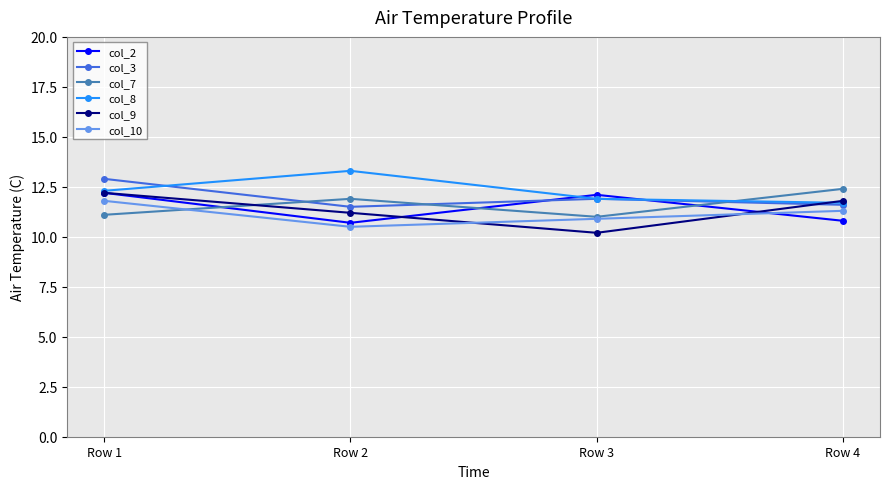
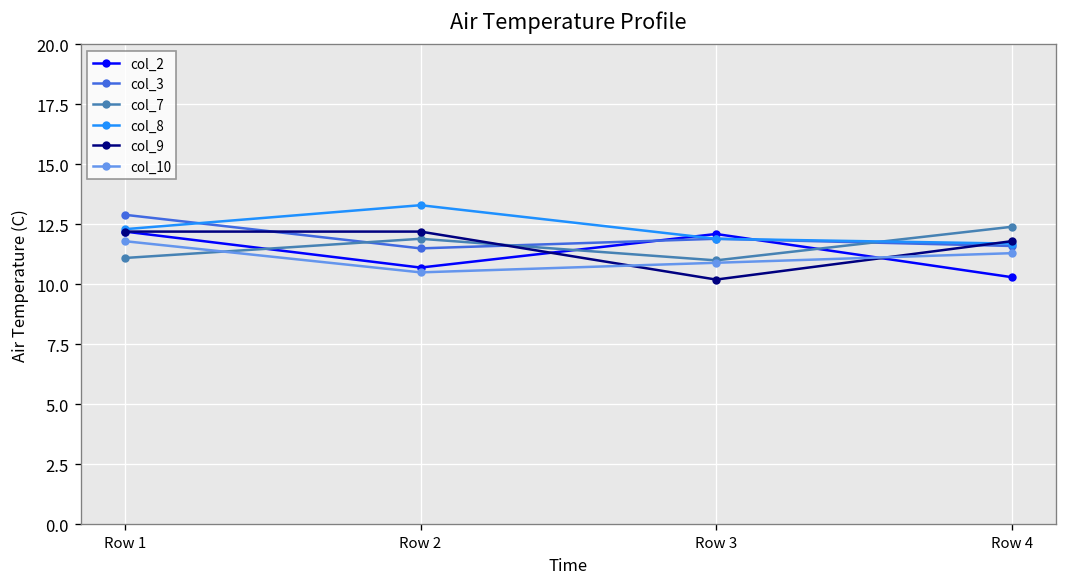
col_9, Row 2: 11.2 -> 12.2
col_2, Row 4: 10.8 -> 10.3
